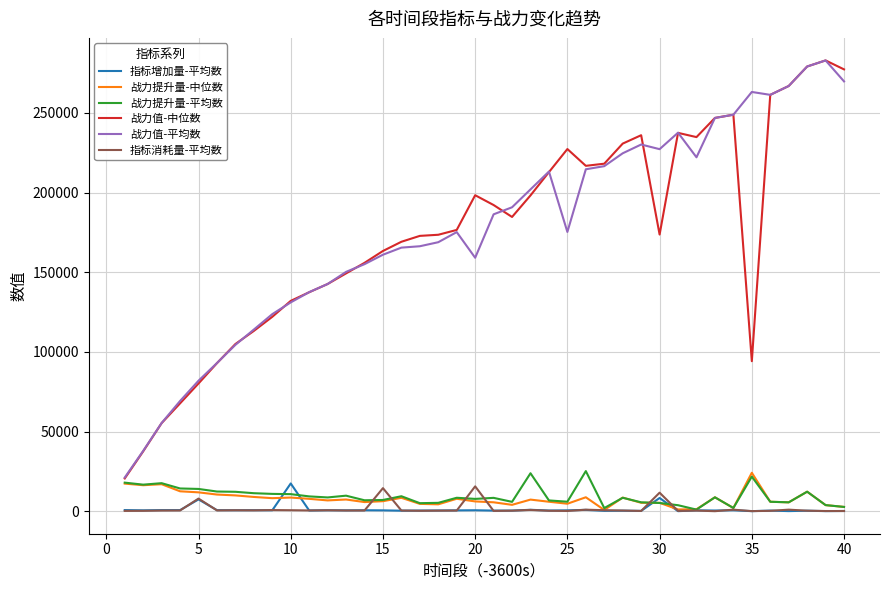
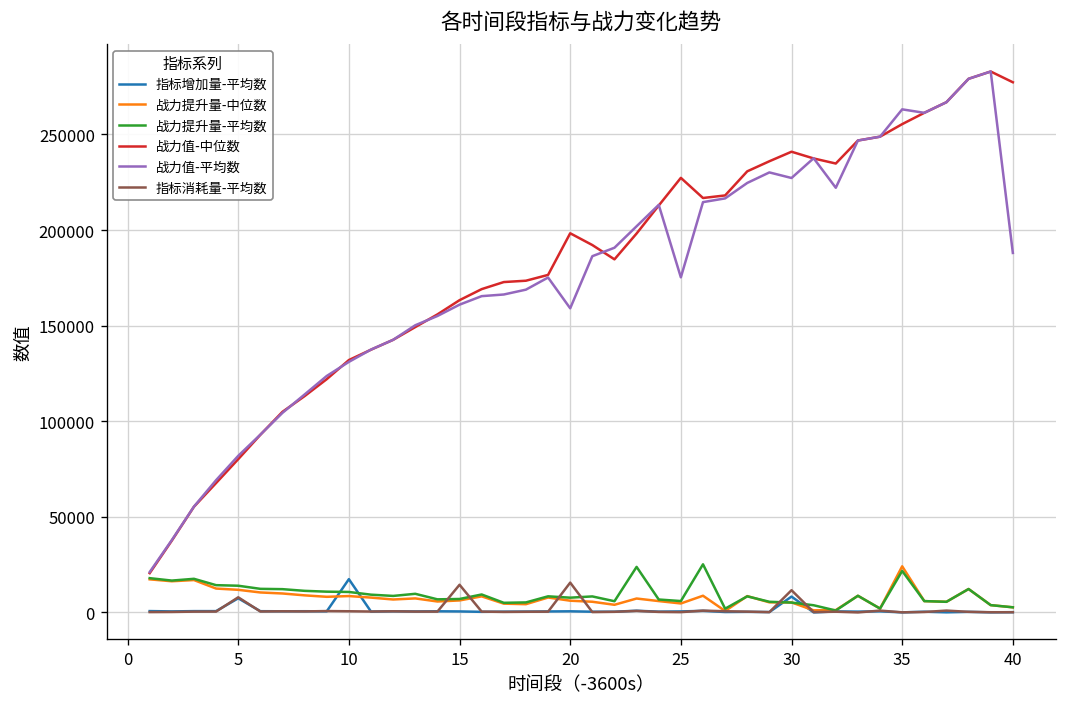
战力值-中位数, 30: 174000 -> 241000
战力值-中位数, 35: 94000 -> 255000
战力值-平均数, 40: 270000 -> 188000
